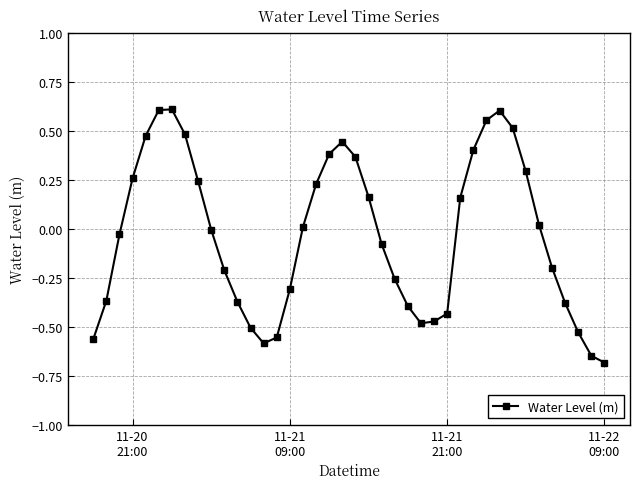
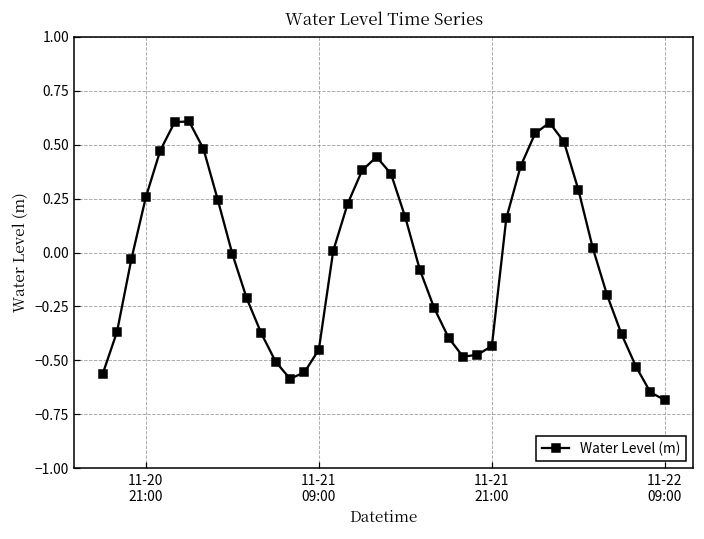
11-21 09:00: -0.31 -> -0.45
